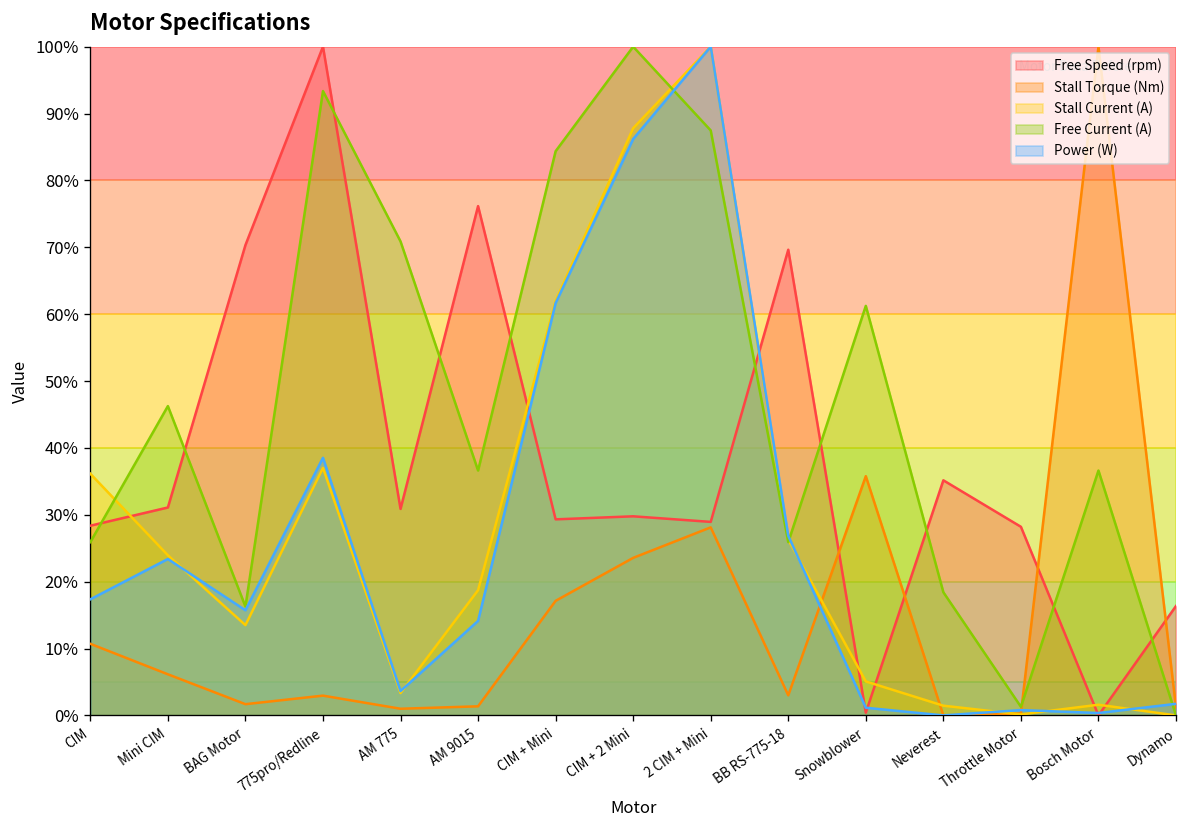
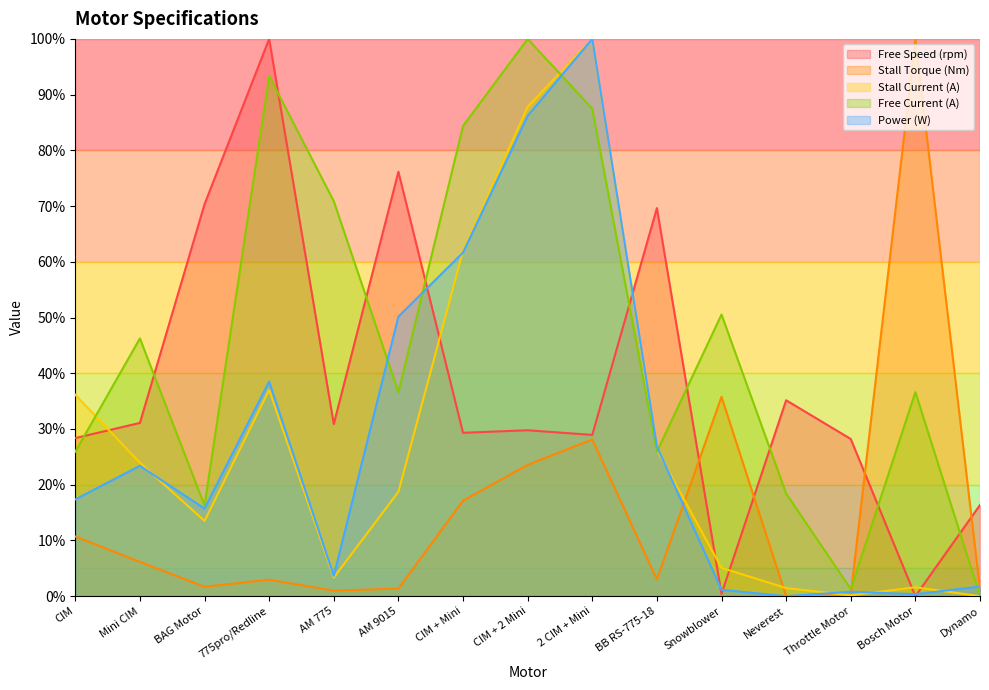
Power (W), AM 9015: 14% -> 50%
Free Current (A), Snowblower: 61% -> 51%
